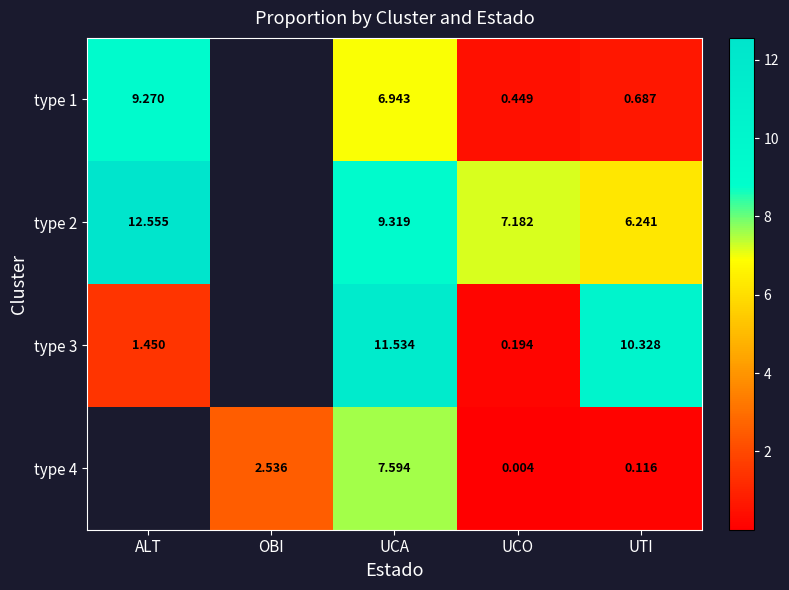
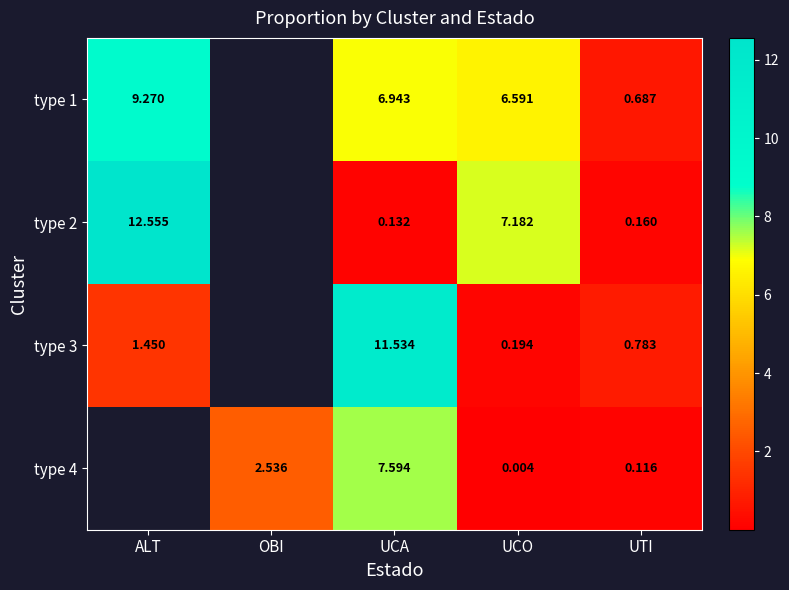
type 1, UCO: 0.449 -> 6.591
type 2, UCA: 9.319 -> 0.132
type 2, UTI: 6.241 -> 0.160
type 3, UTI: 10.328 -> 0.783
